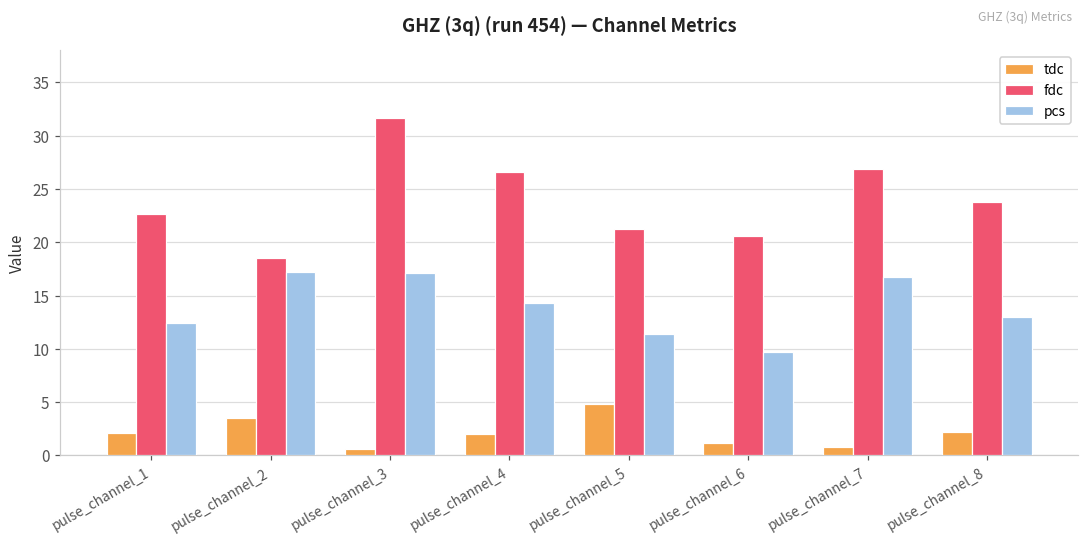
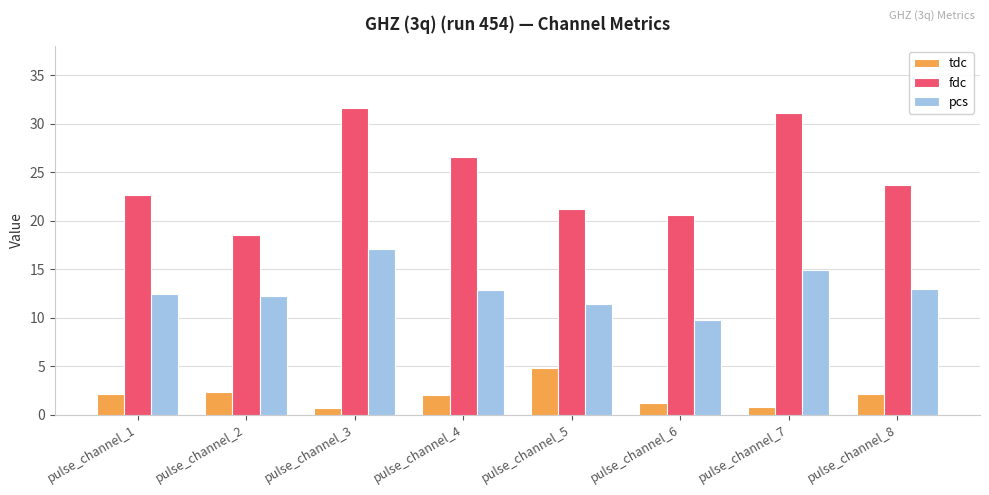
tdc, pulse_channel_2: 3 -> 2
pcs, pulse_channel_2: 17 -> 12
pcs, pulse_channel_4: 14 -> 13
fdc, pulse_channel_7: 27 -> 31
pcs, pulse_channel_7: 17 -> 15
